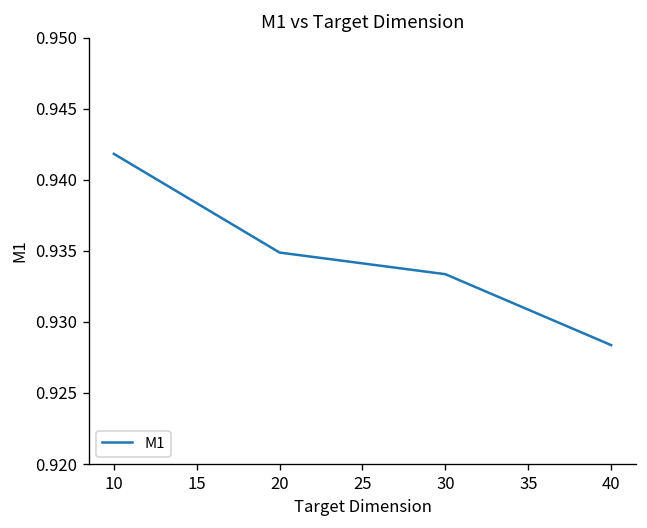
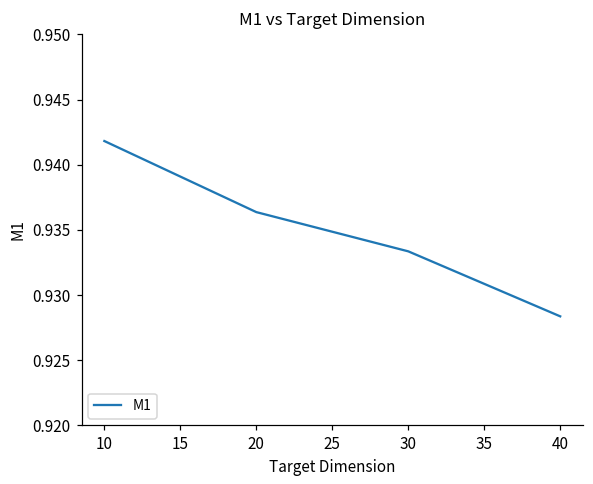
20: 0.9349 -> 0.9364
